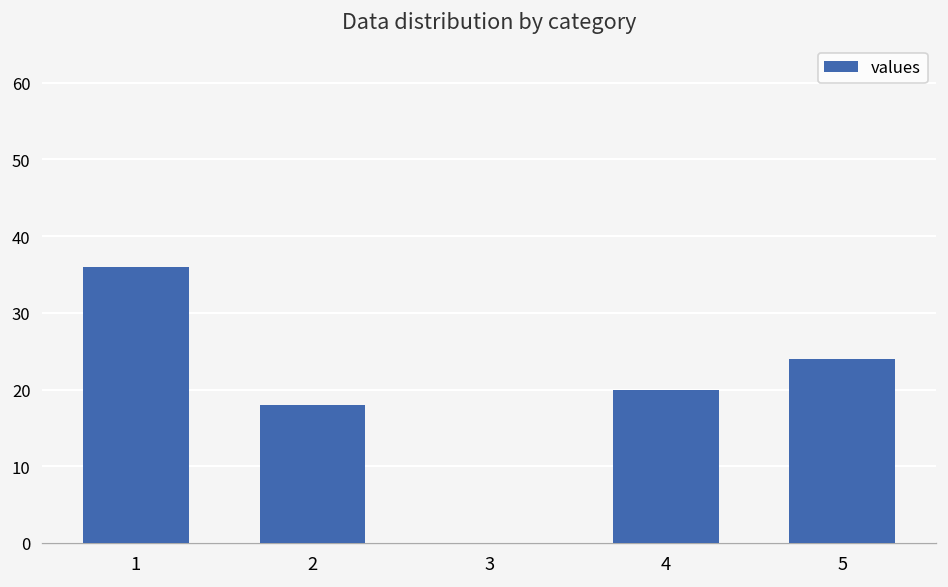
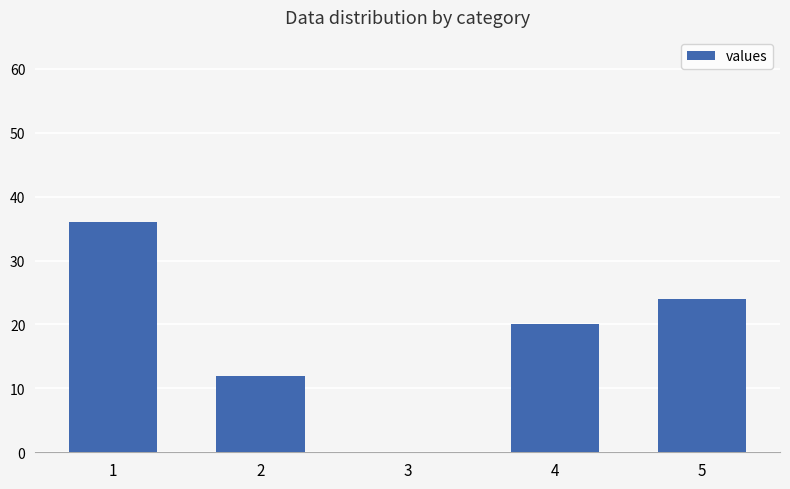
2: 18 -> 12
